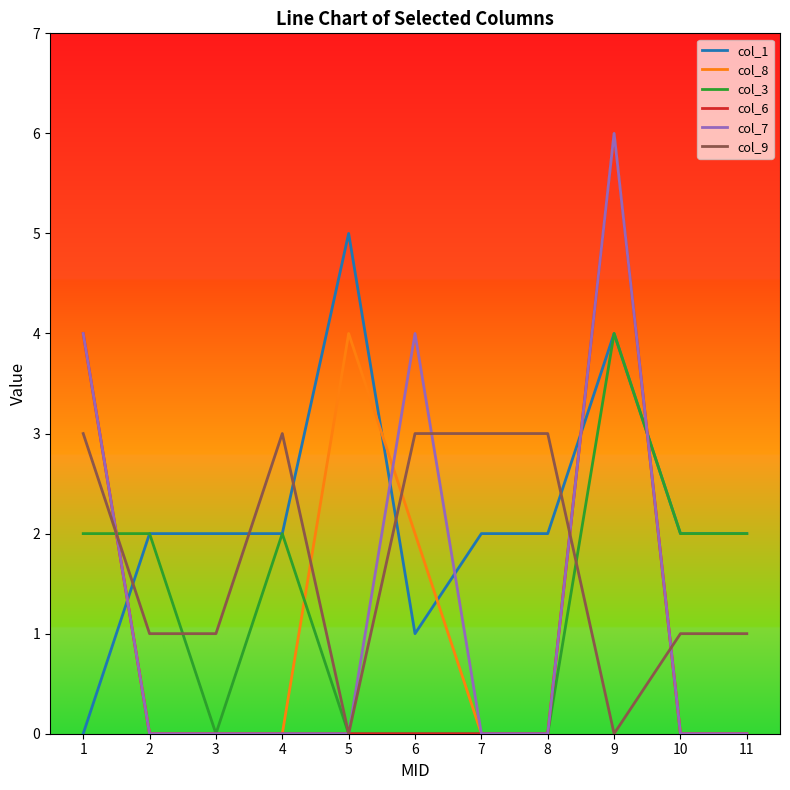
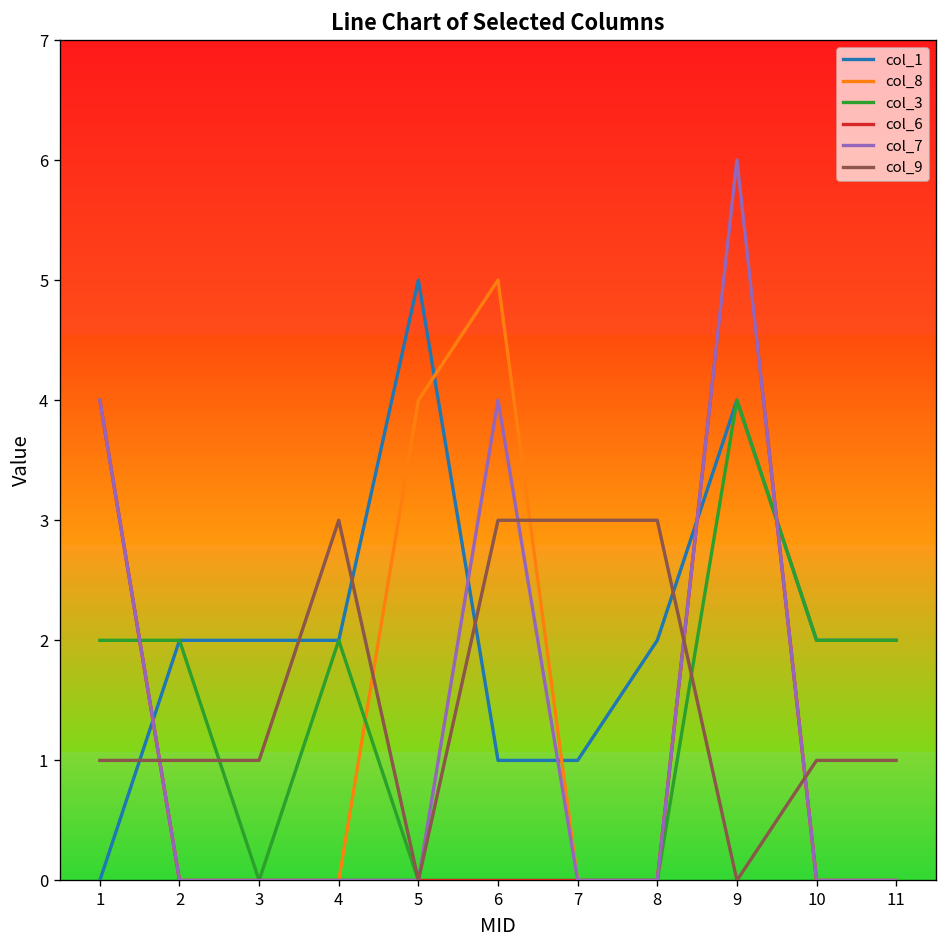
col_9, 1: 3 -> 1
col_8, 6: 2 -> 5
col_1, 7: 2 -> 1
